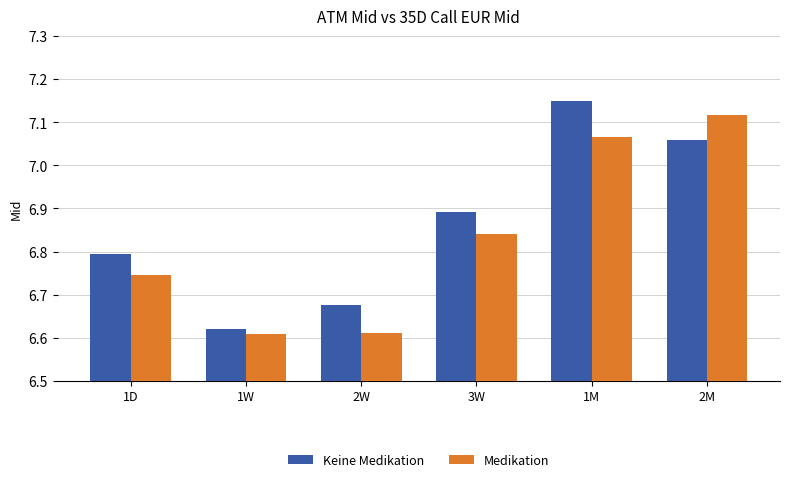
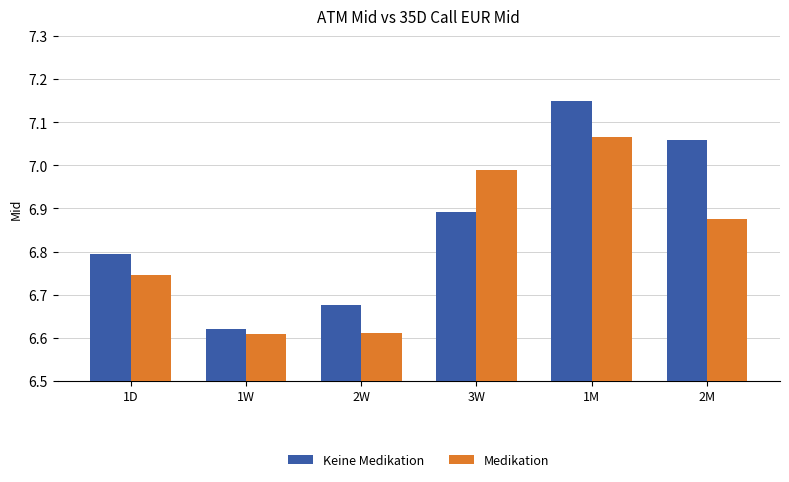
Medikation, 3W: 6.84 -> 6.99
Medikation, 2M: 7.12 -> 6.88
